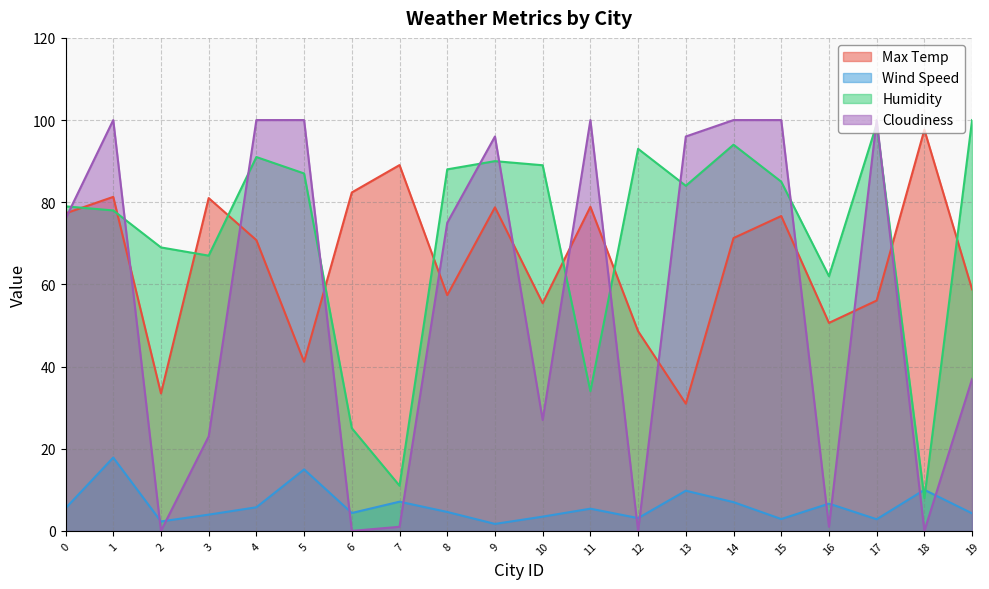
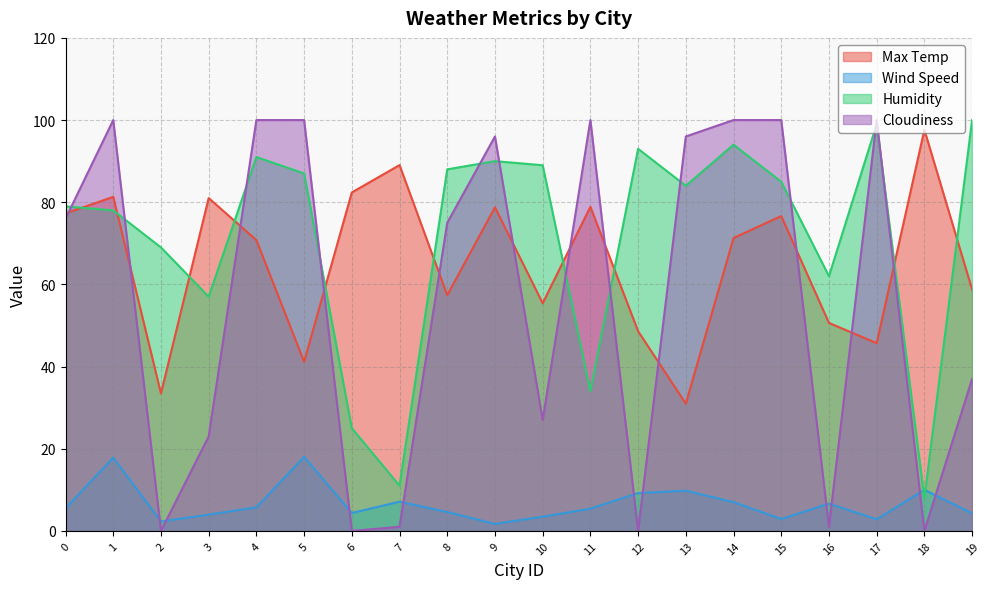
Humidity, 3: 67 -> 57
Wind Speed, 5: 15 -> 18
Wind Speed, 12: 3 -> 9
Max Temp, 17: 56 -> 46
